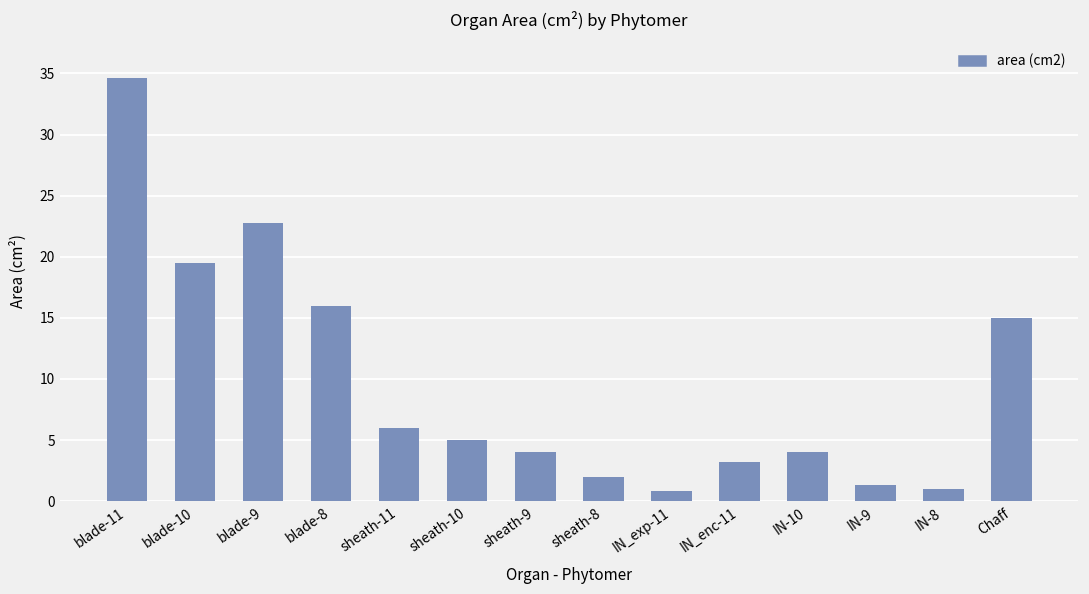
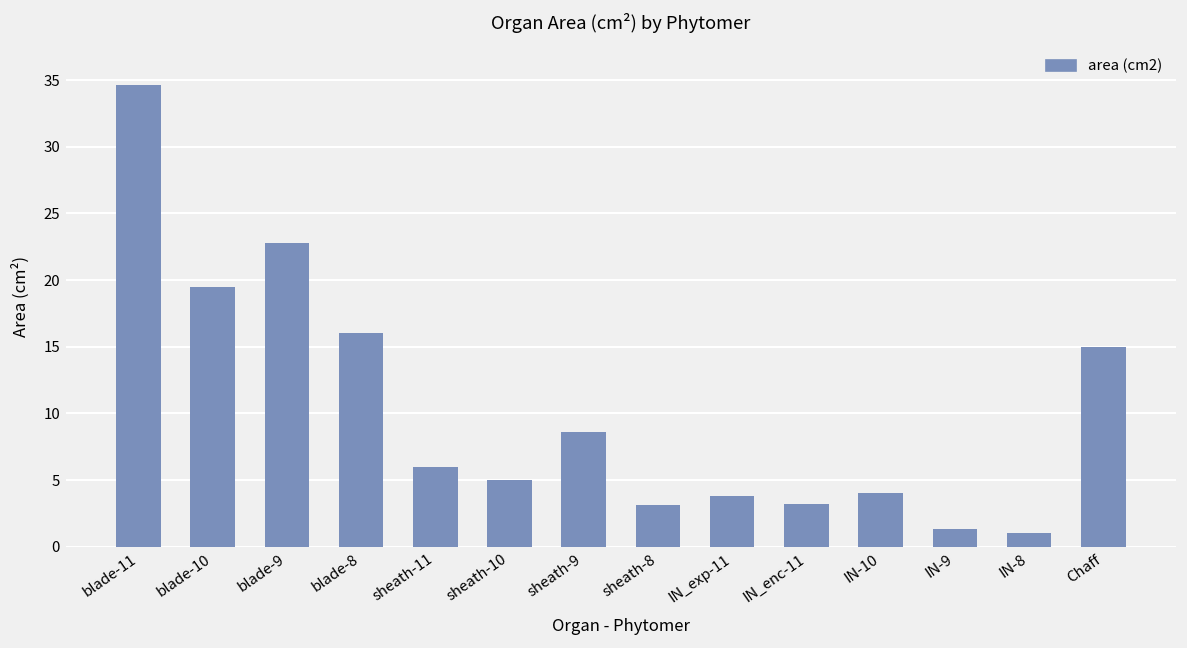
sheath-9: 4.0 -> 8.6
sheath-8: 2.0 -> 3.1
IN_exp-11: 0.8 -> 3.8
